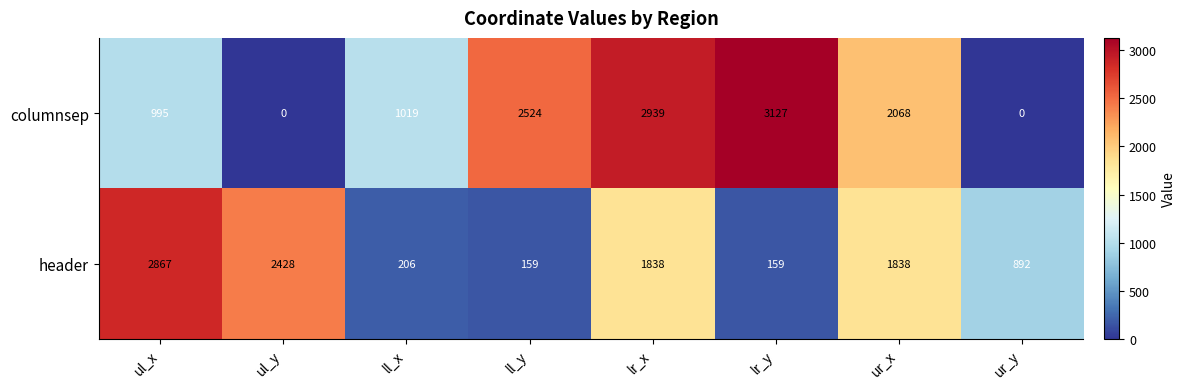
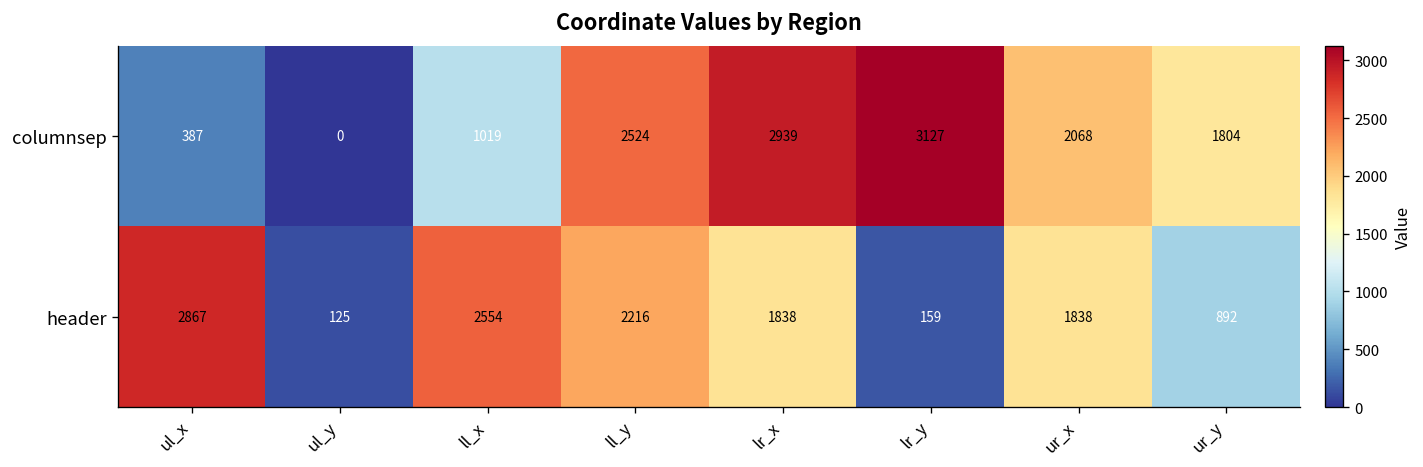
columnsep, ul_x: 995 -> 387
columnsep, ur_y: 0 -> 1804
header, ul_y: 2428 -> 125
header, ll_x: 206 -> 2554
header, ll_y: 159 -> 2216
